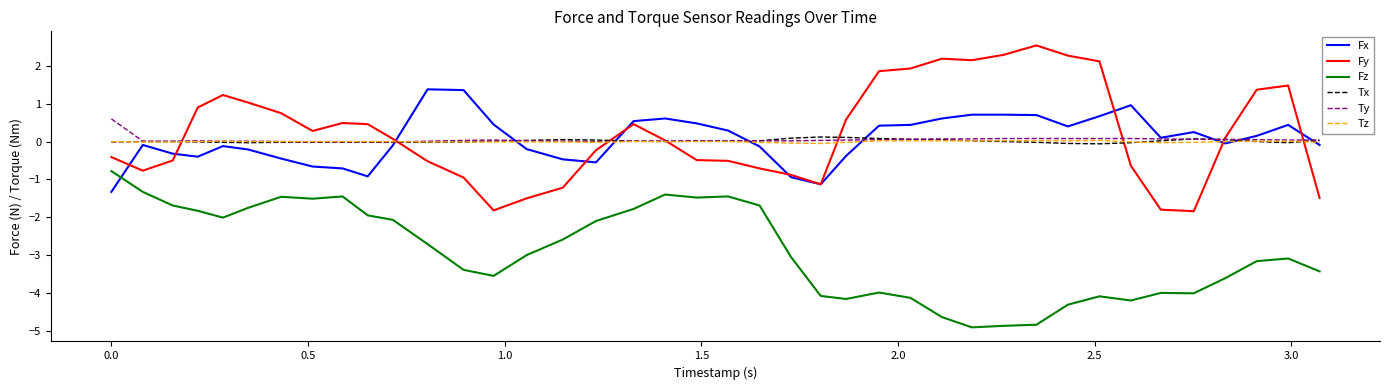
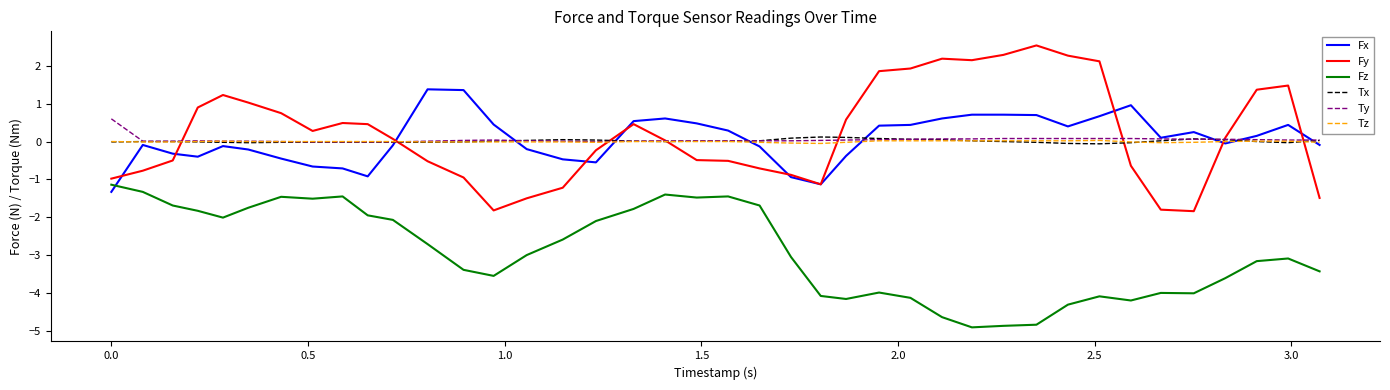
Fy, 0.0: -0.4 -> -1.0
Fz, 0.0: -0.8 -> -1.1
